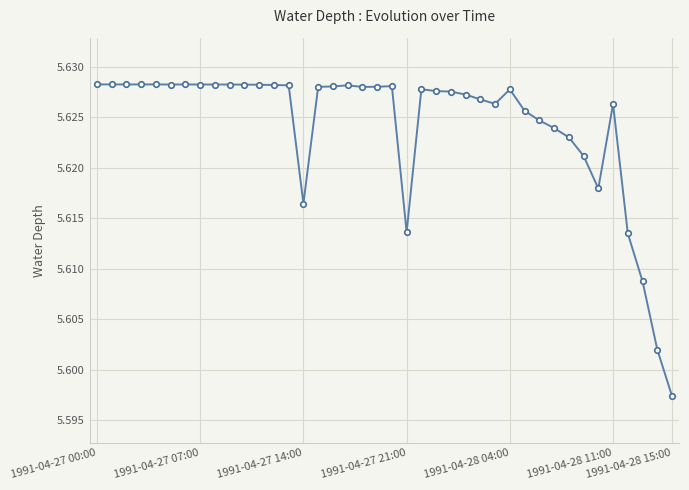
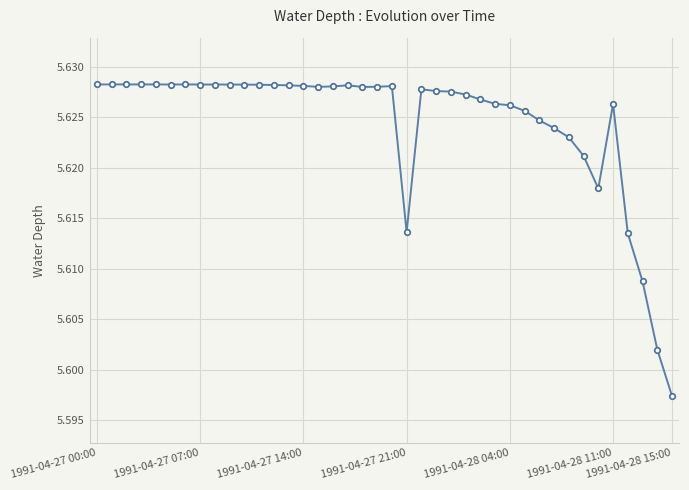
1991-04-27 14:00: 5.6165 -> 5.6281
1991-04-28 04:00: 5.6278 -> 5.6262
